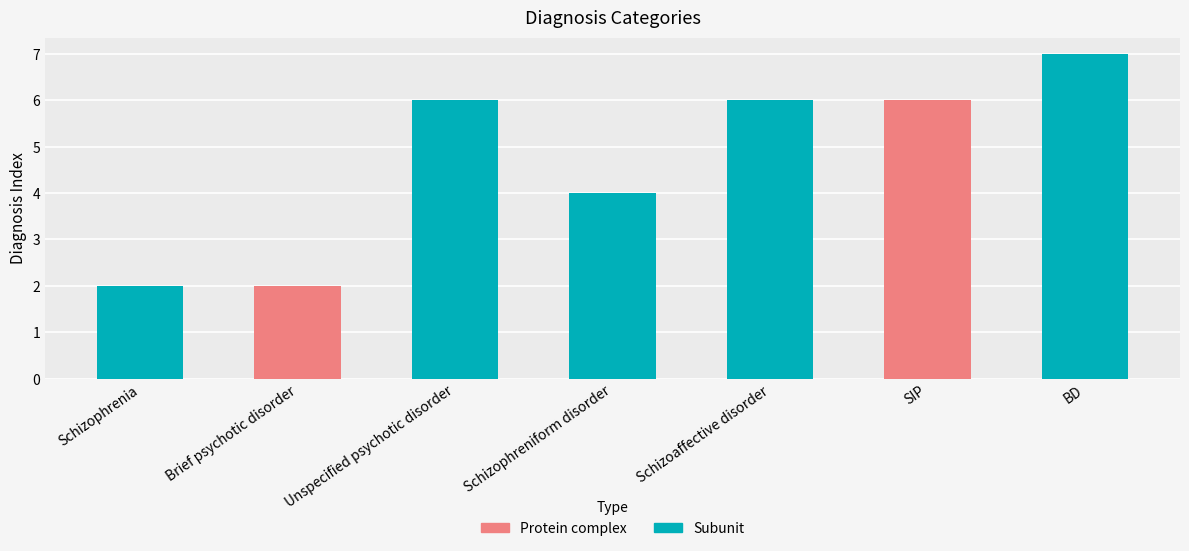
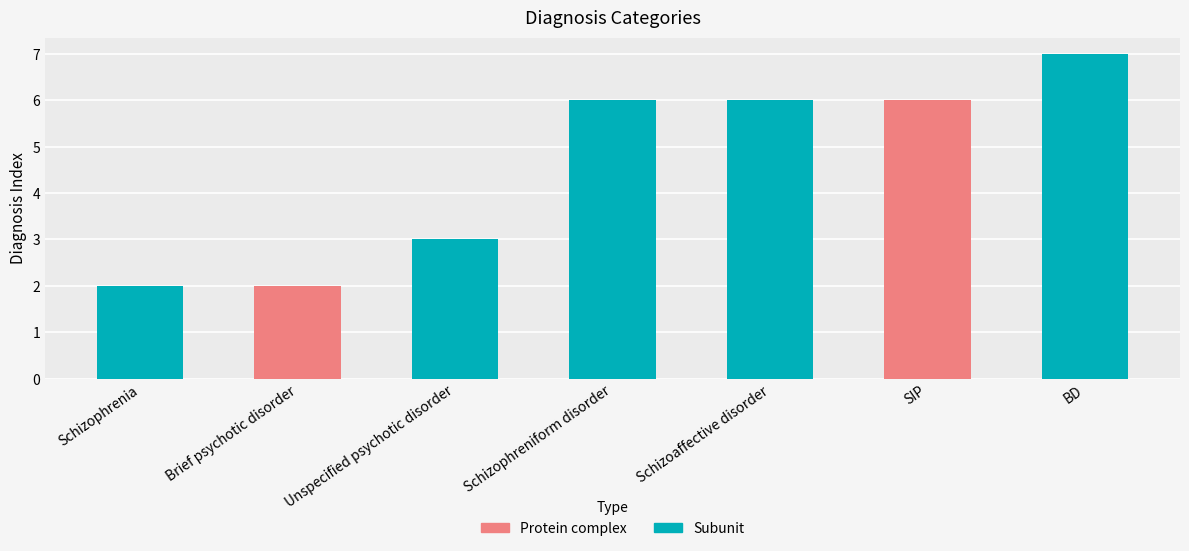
Unspecified psychotic disorder: 6 -> 3
Schizophreniform disorder: 4 -> 6
